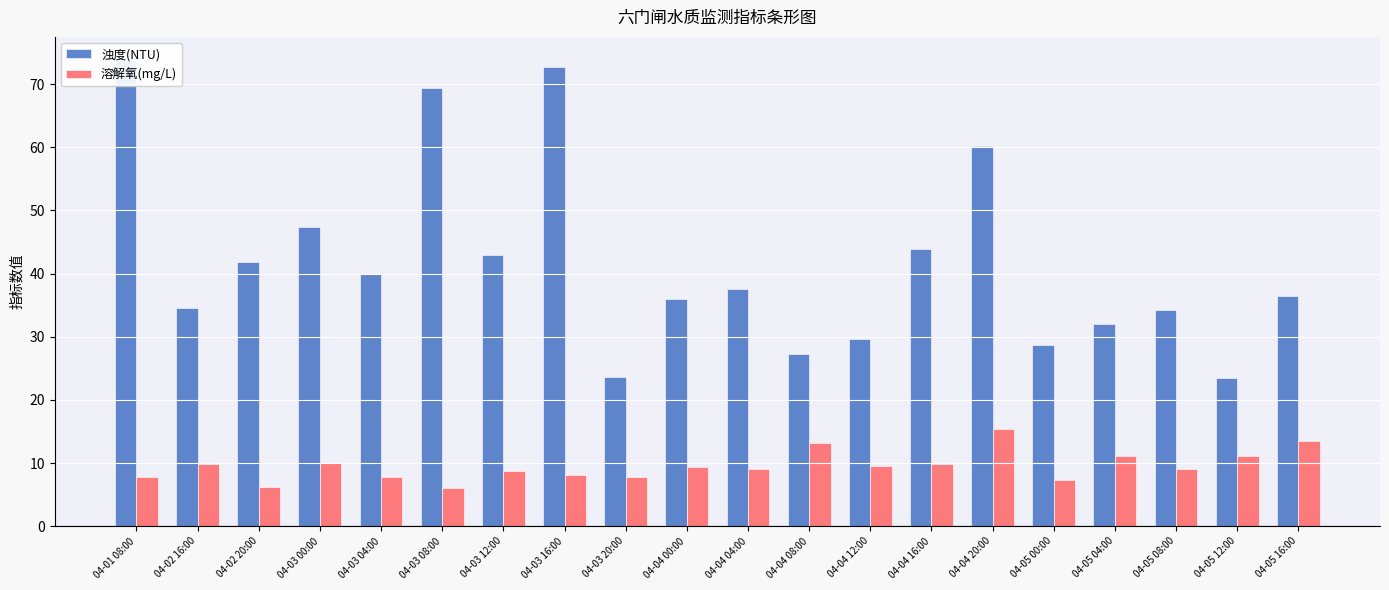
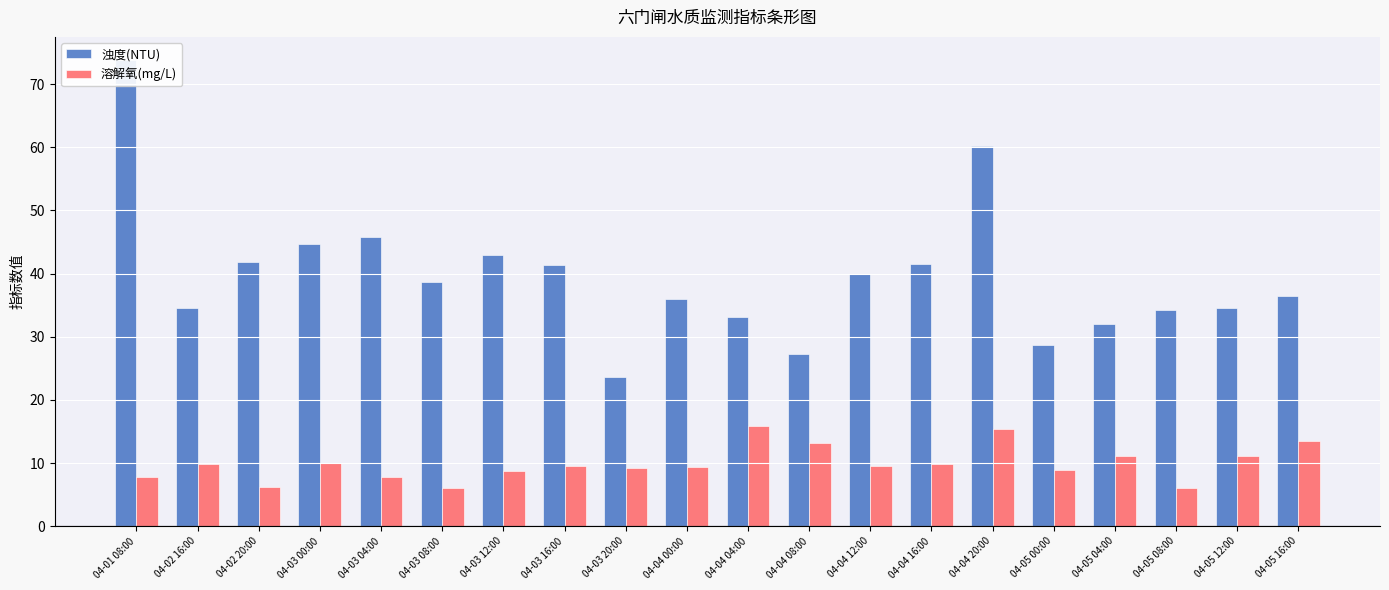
浊度(NTU), 04-03 00:00: 47 -> 45
浊度(NTU), 04-03 04:00: 40 -> 46
浊度(NTU), 04-03 08:00: 69 -> 39
浊度(NTU), 04-03 16:00: 73 -> 41
溶解氧(mg/L), 04-03 16:00: 8 -> 9
溶解氧(mg/L), 04-03 20:00: 8 -> 9
浊度(NTU), 04-04 04:00: 38 -> 33
溶解氧(mg/L), 04-04 04:00: 9 -> 16
浊度(NTU), 04-04 12:00: 30 -> 40
浊度(NTU), 04-04 16:00: 44 -> 42
溶解氧(mg/L), 04-05 00:00: 7 -> 9
溶解氧(mg/L), 04-05 08:00: 9 -> 6
浊度(NTU), 04-05 12:00: 23 -> 35
